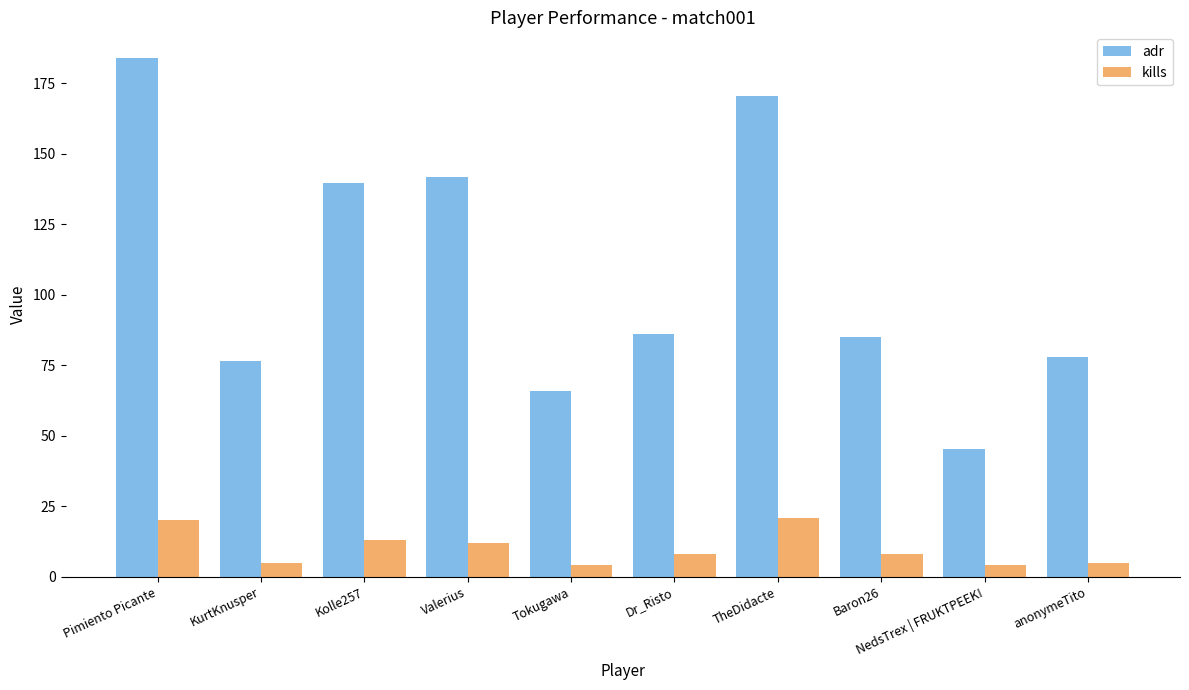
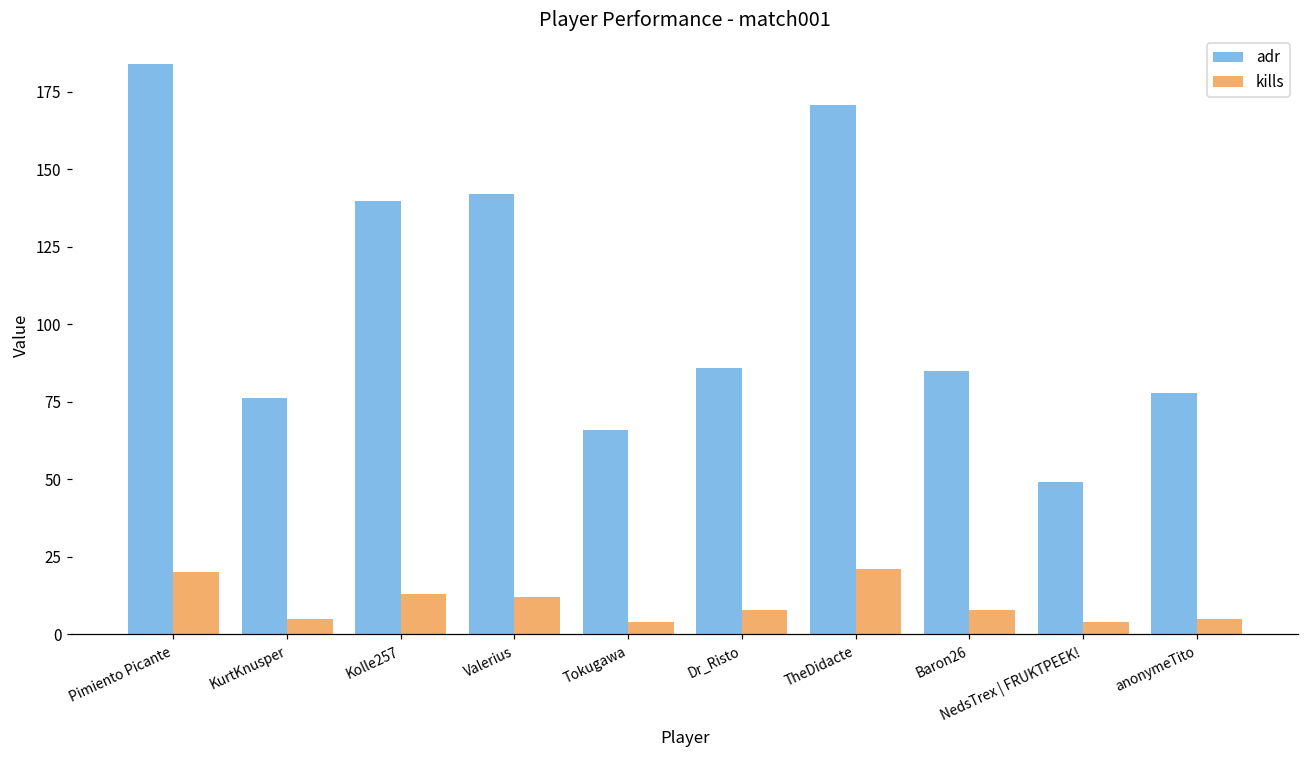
adr, NedsTrex | FRUKTPEEK!: 45 -> 49
